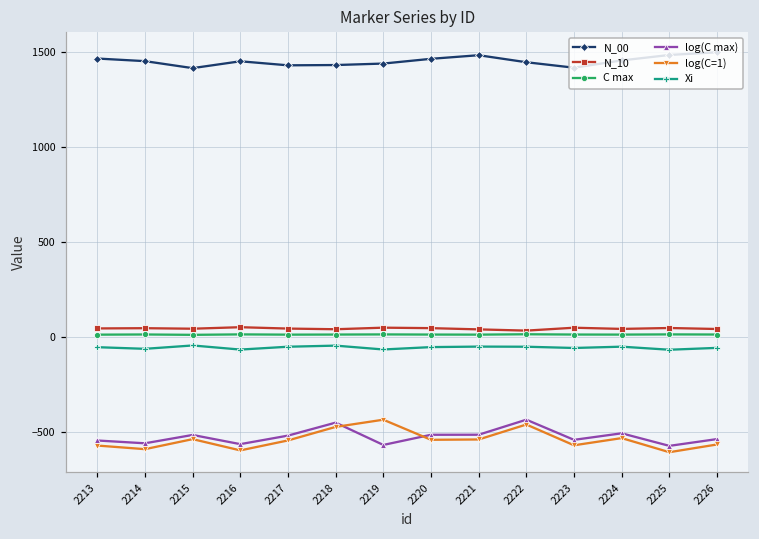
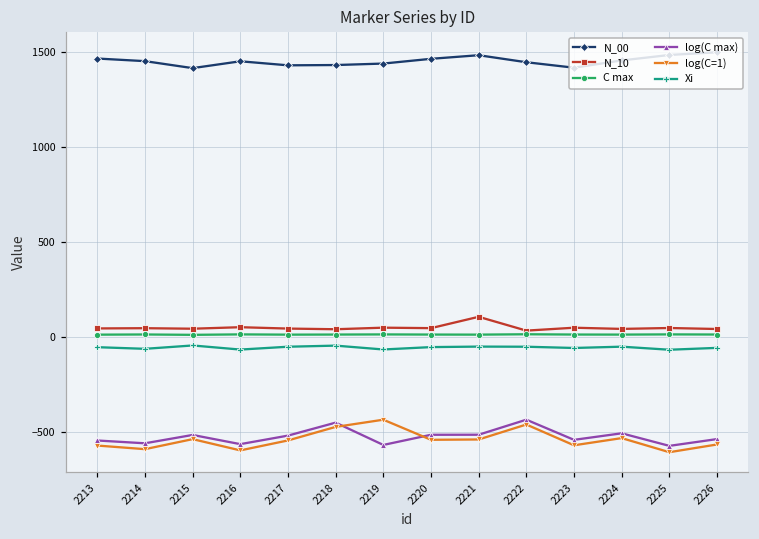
N_10, 2221: 40 -> 110
